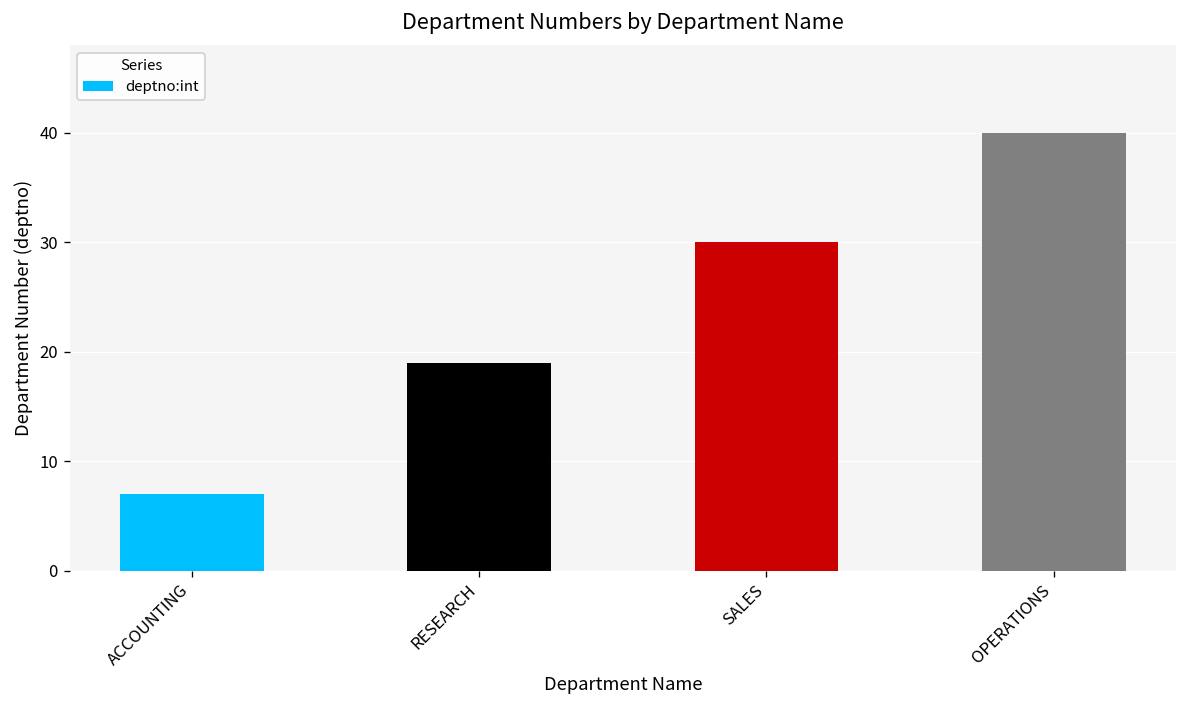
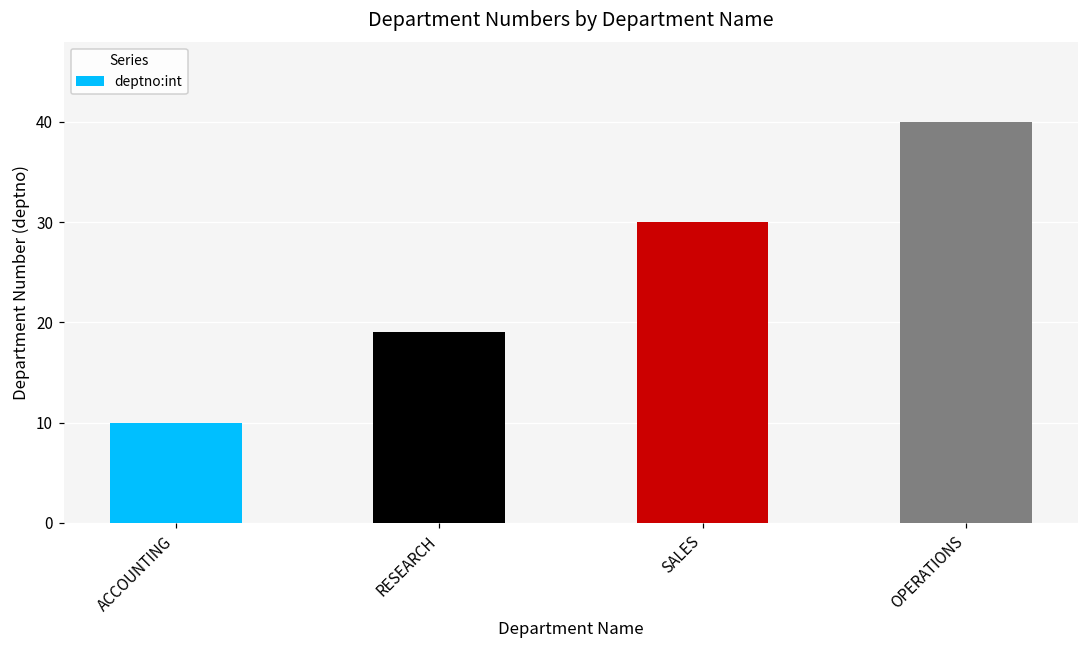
ACCOUNTING: 7 -> 10
